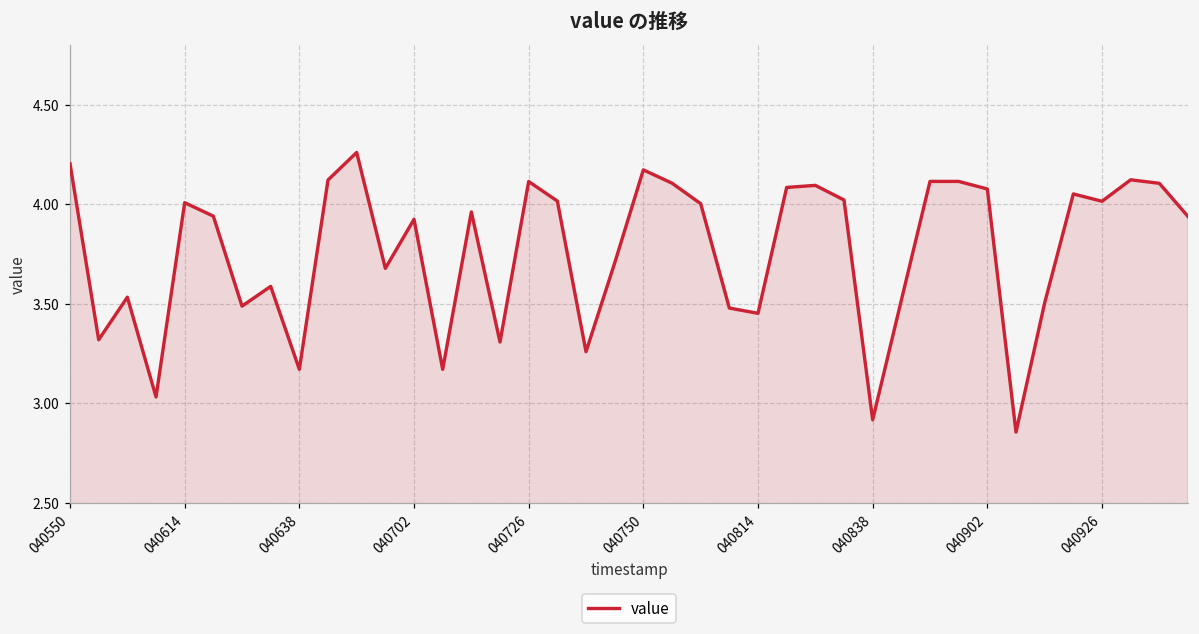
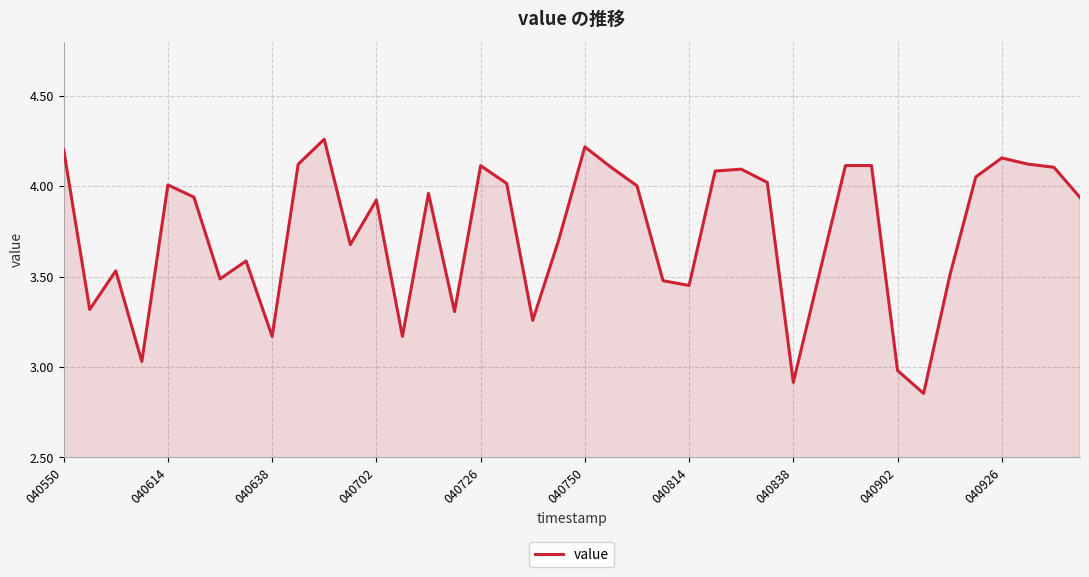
040750: 4.17 -> 4.22
040902: 4.08 -> 2.98
040926: 4.01 -> 4.16
